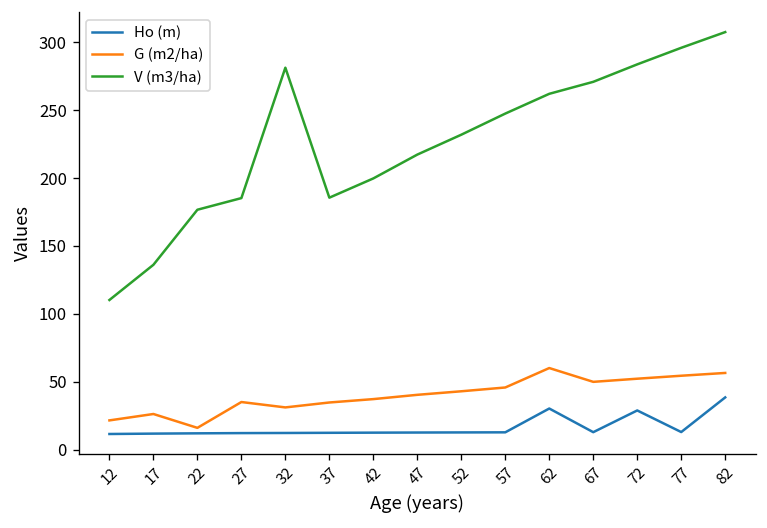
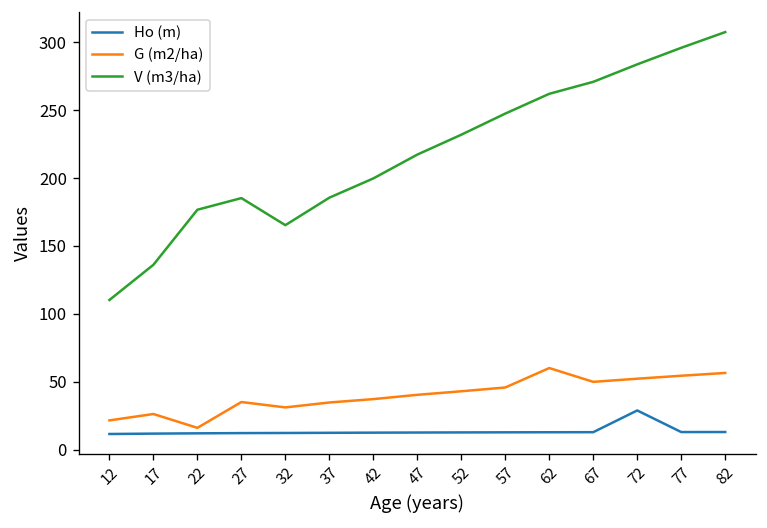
V (m3/ha), 32: 281 -> 165
Ho (m), 62: 30 -> 13
Ho (m), 82: 39 -> 13
